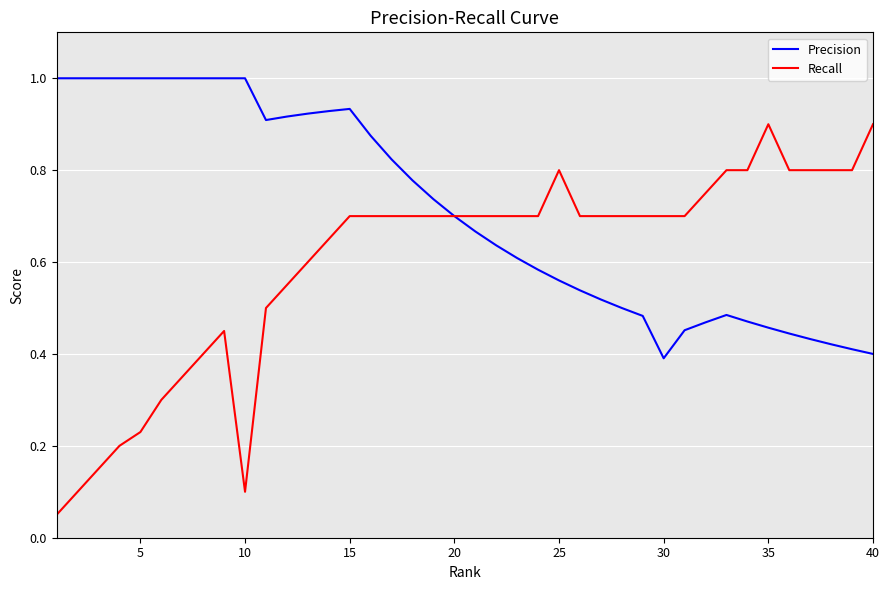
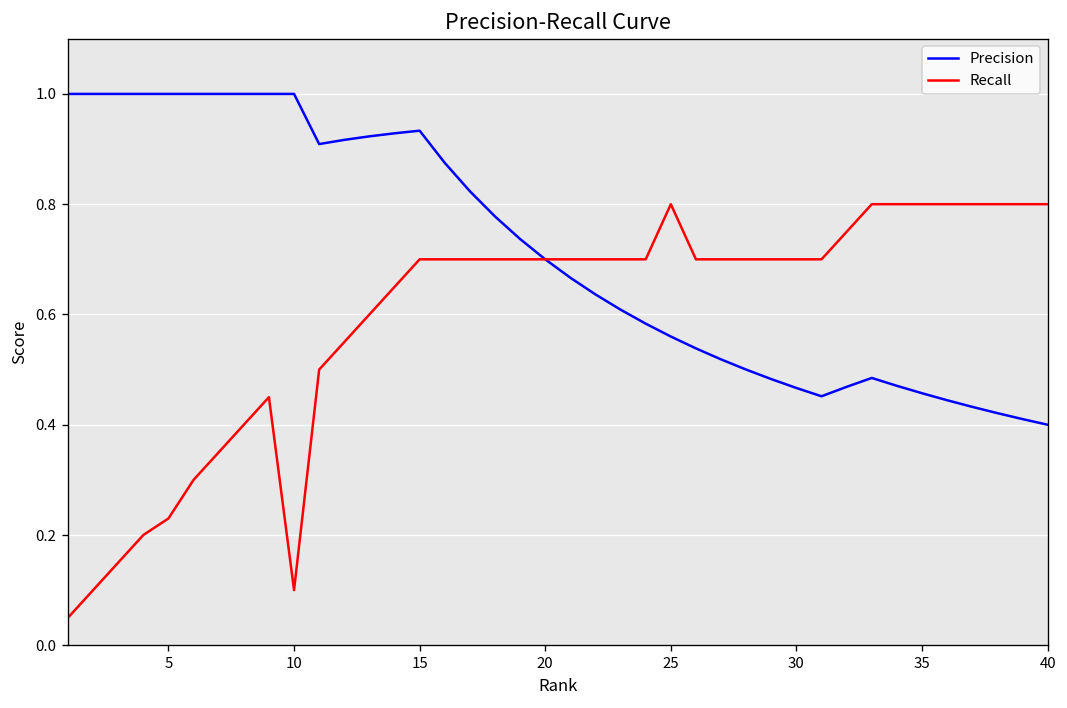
Precision, 30: 0.39 -> 0.47
Recall, 35: 0.9 -> 0.8
Recall, 40: 0.9 -> 0.8
